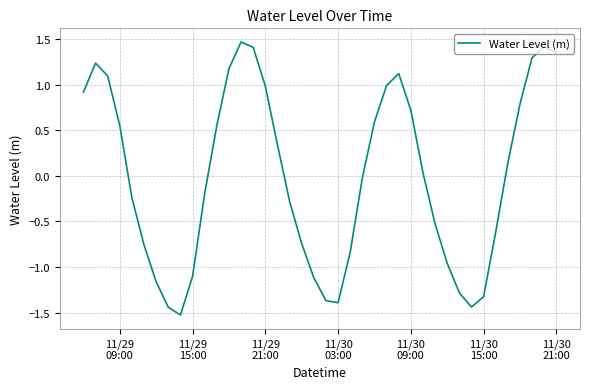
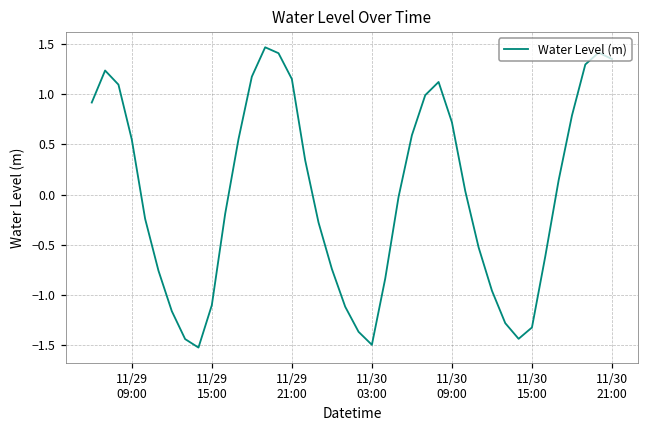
11/29 21:00: 1.0 -> 1.2
11/30 03:00: -1.4 -> -1.5
